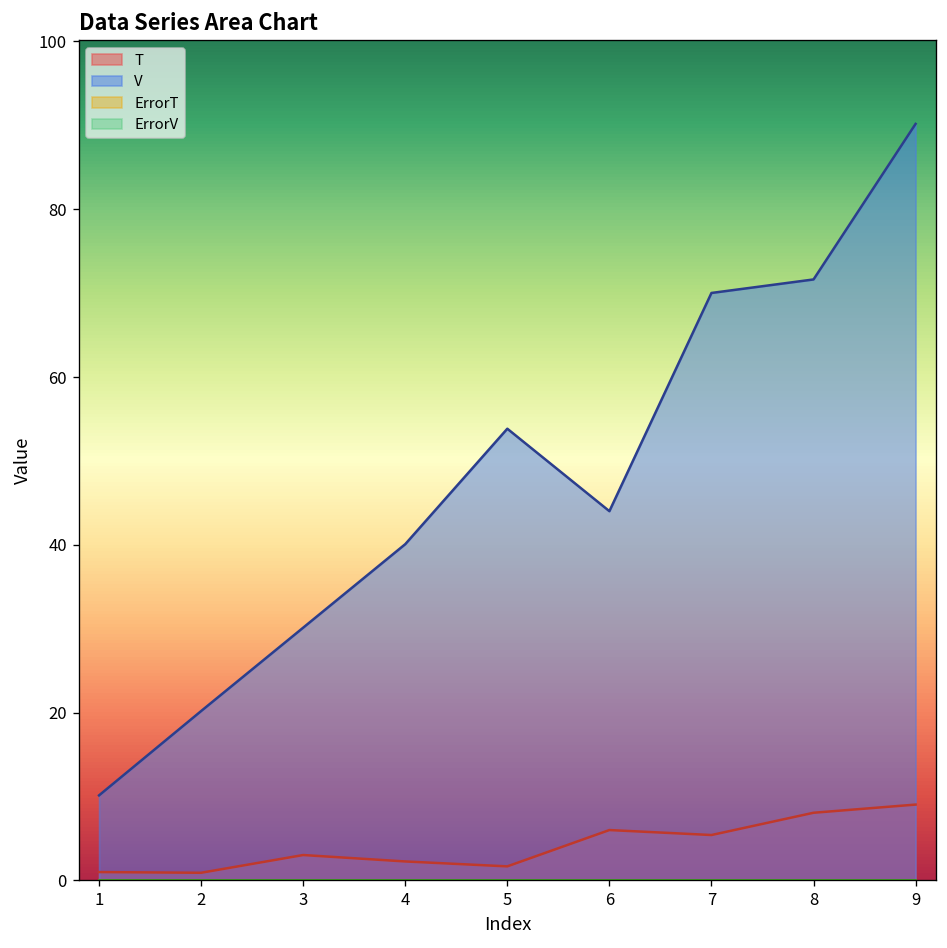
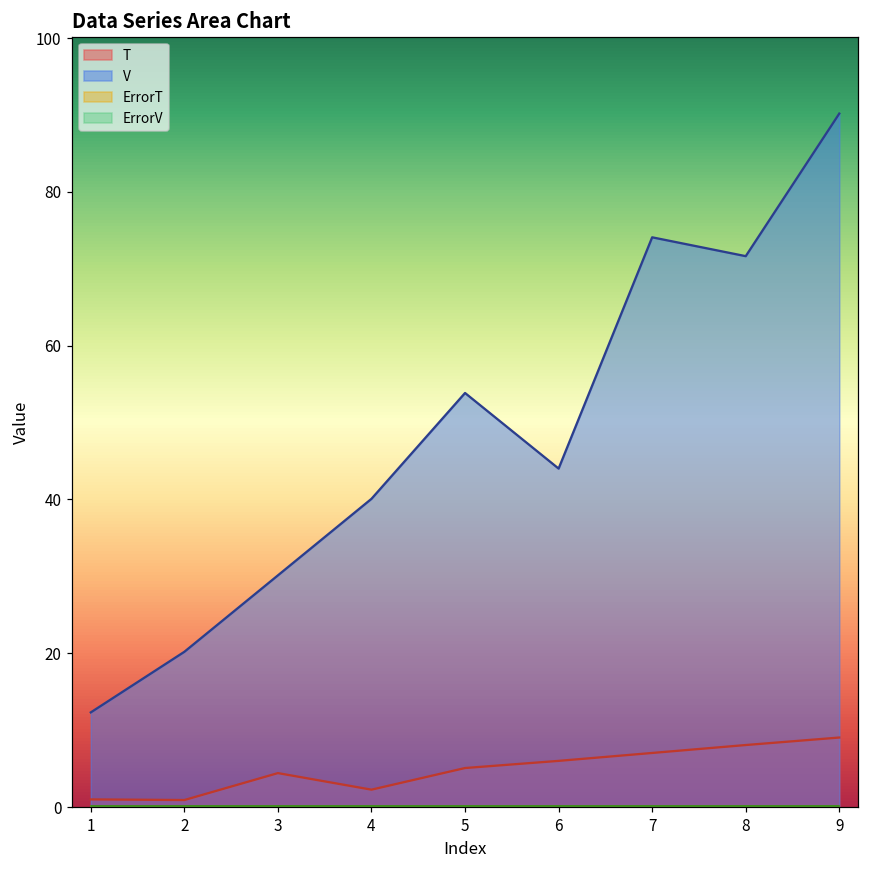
V, 1: 10 -> 12
T, 3: 3 -> 4
T, 5: 2 -> 5
T, 7: 5 -> 7
V, 7: 70 -> 74
